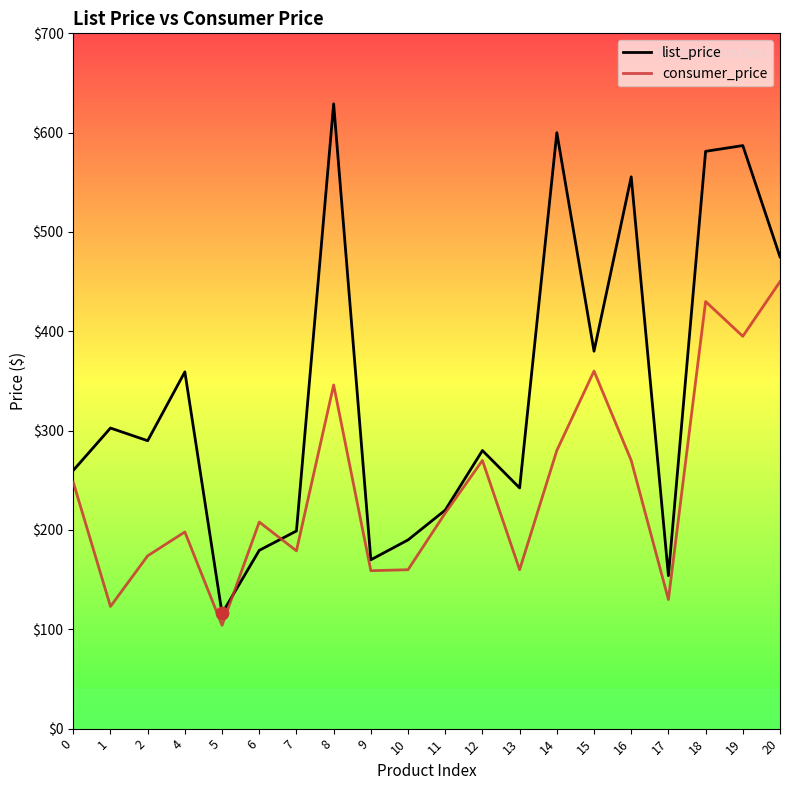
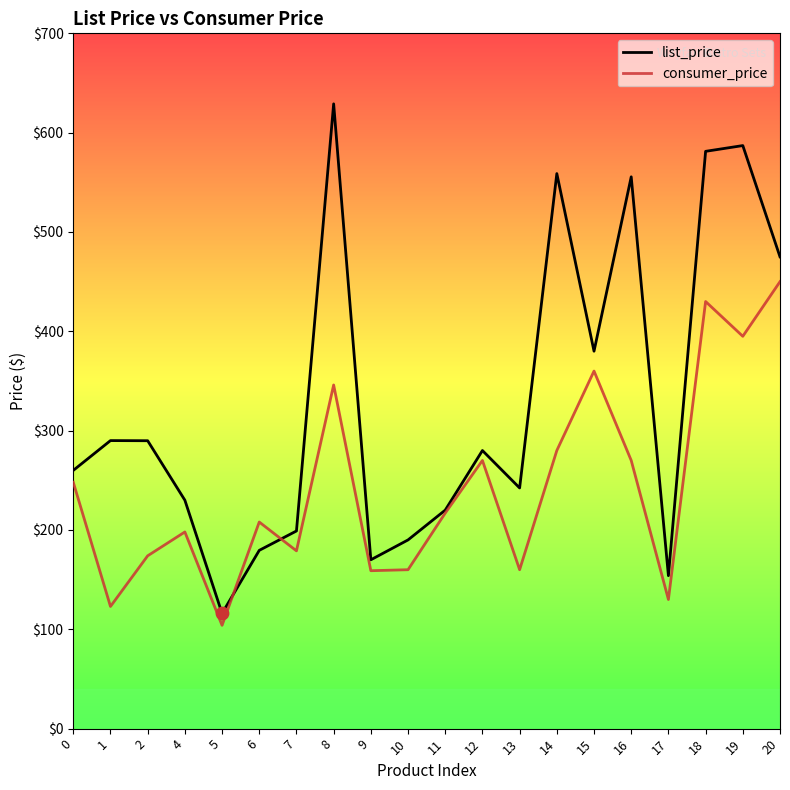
list_price, 1: $300 -> $290
list_price, 4: $360 -> $230
list_price, 14: $600 -> $560
